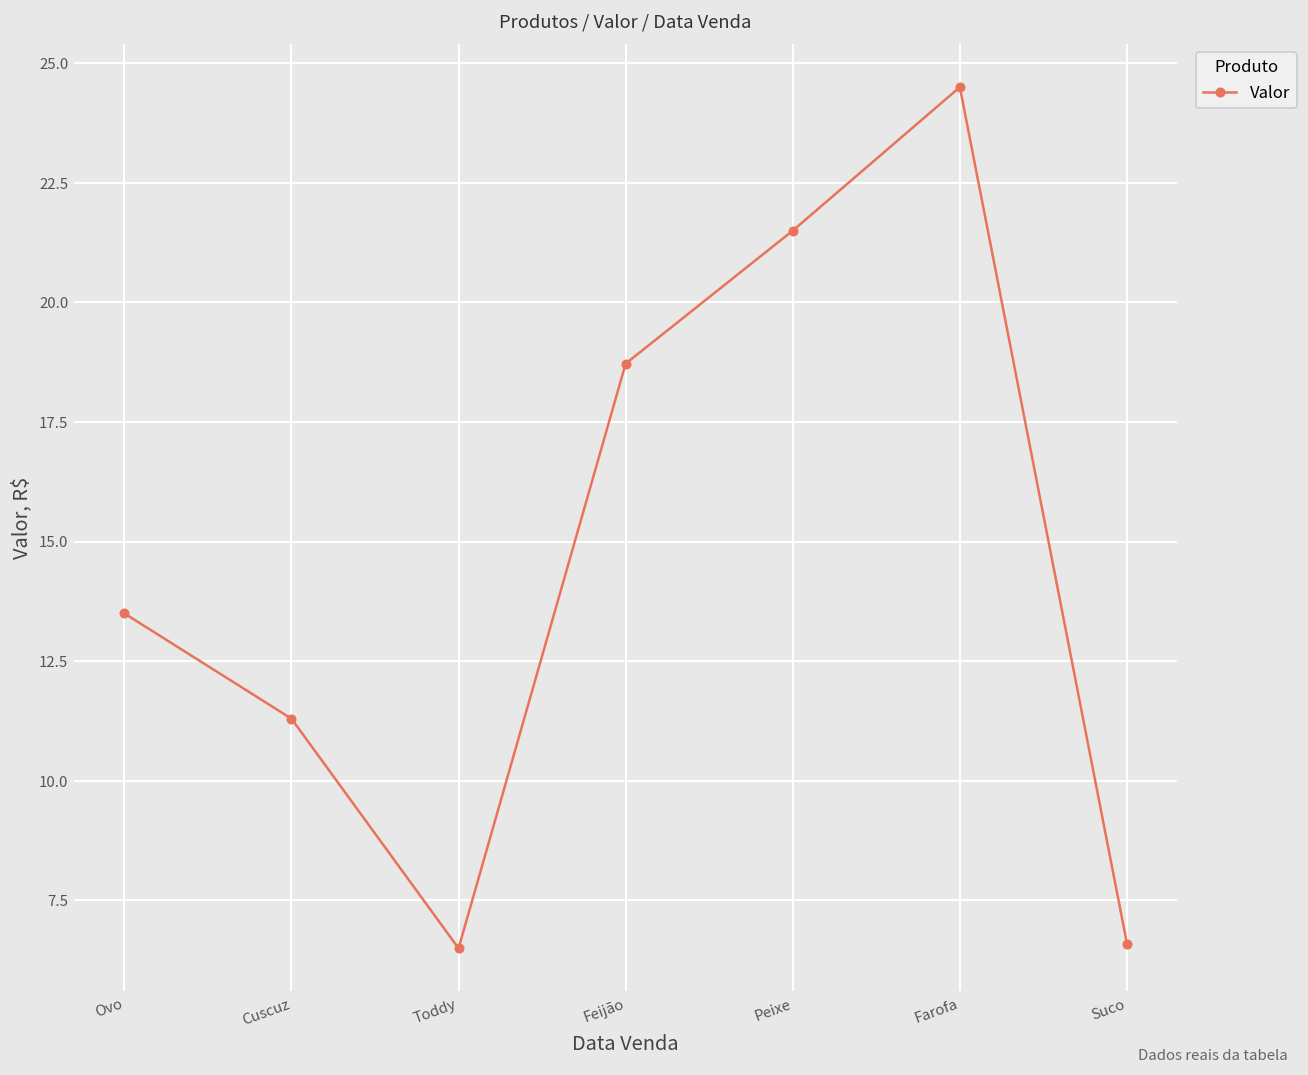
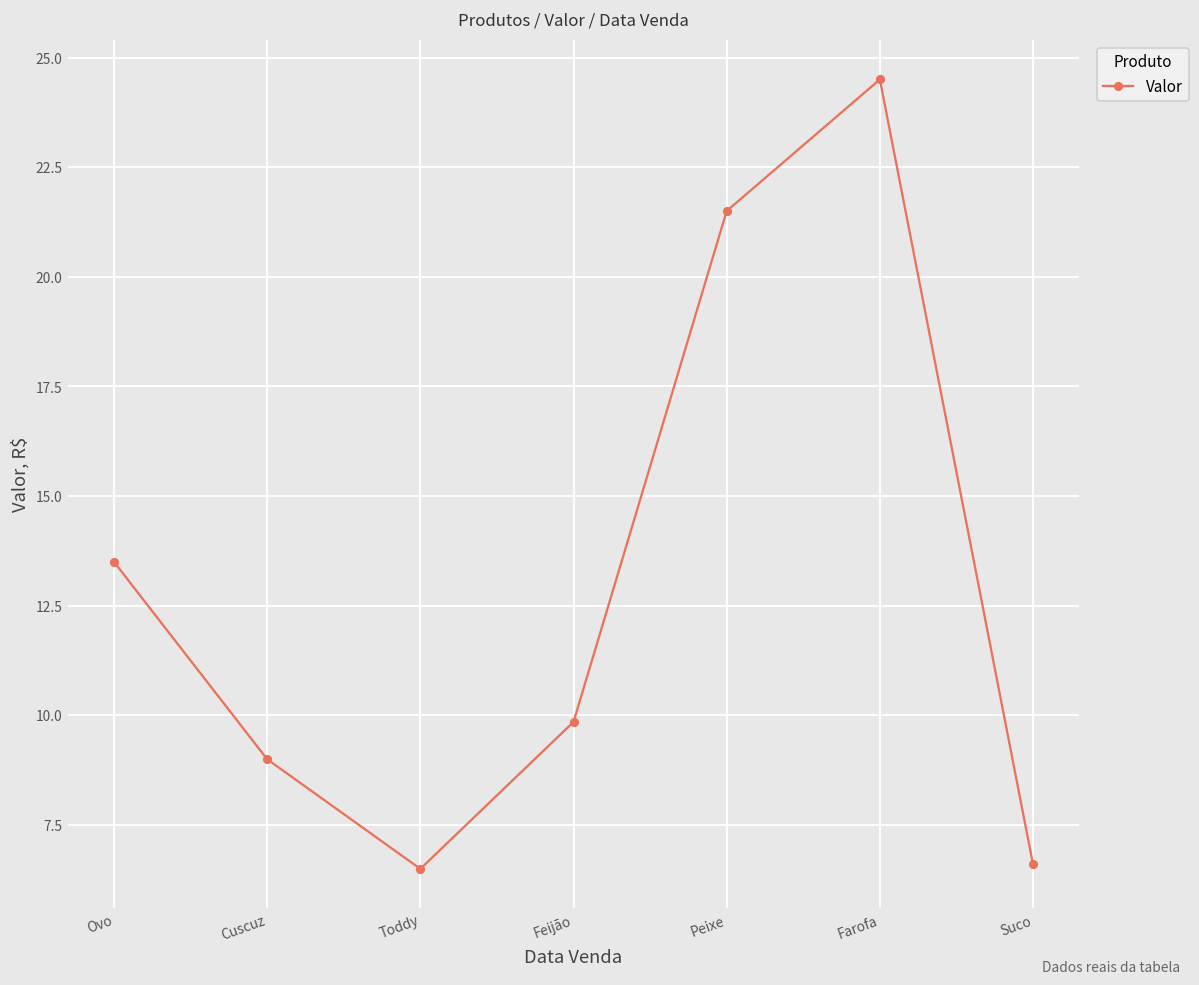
Cuscuz: 11.3 -> 9.0
Feijão: 18.7 -> 9.9
